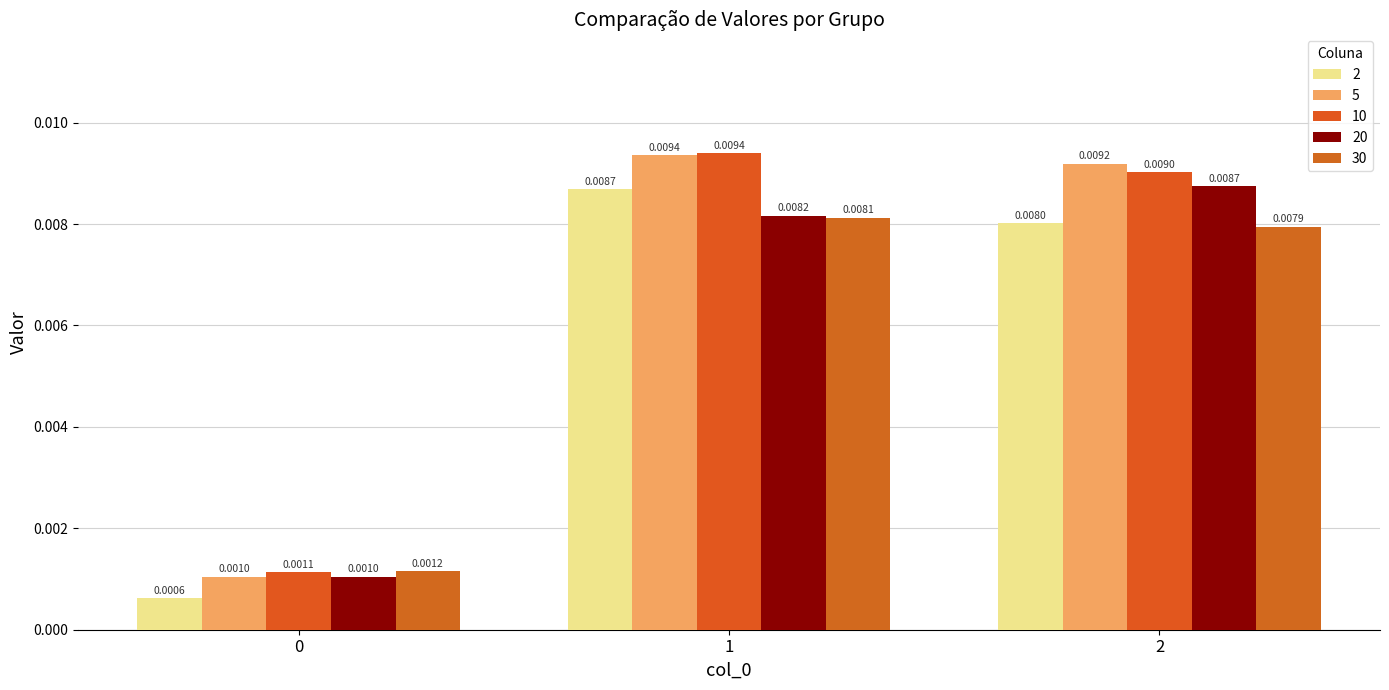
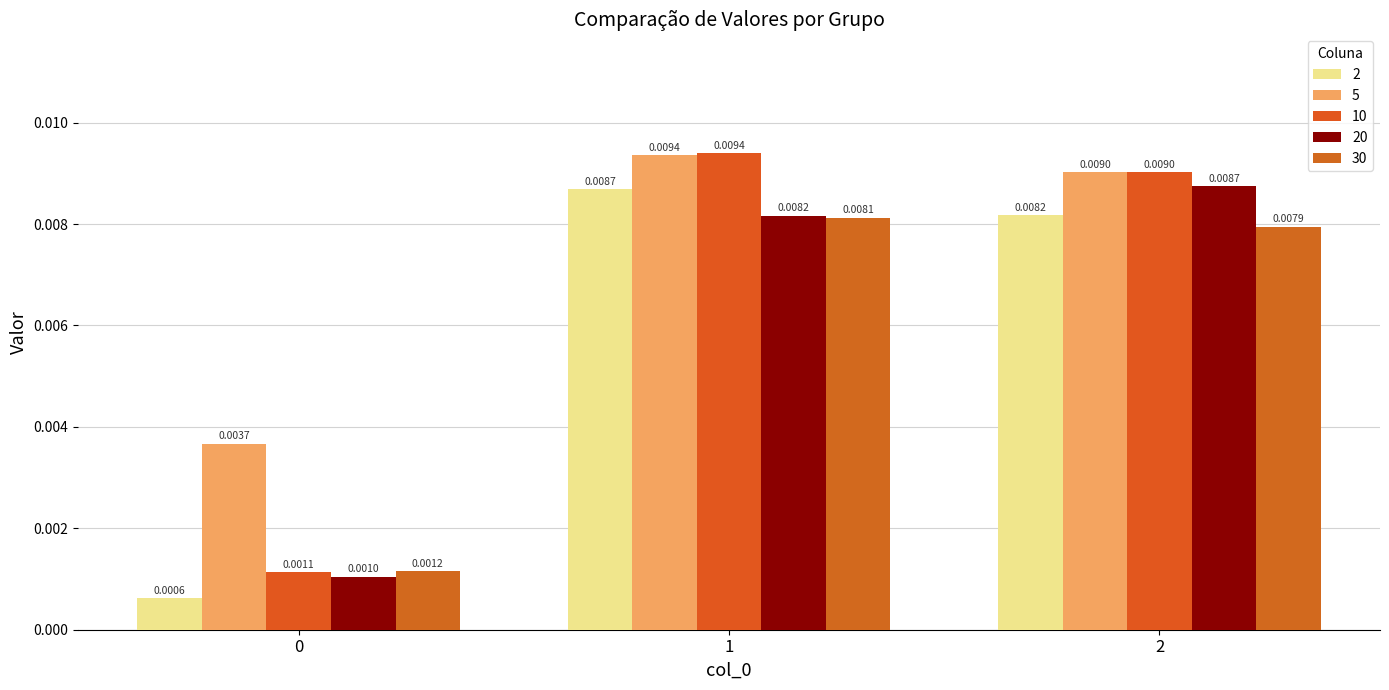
5, 0: 0.0010 -> 0.0037
2, 2: 0.0080 -> 0.0082
5, 2: 0.0092 -> 0.0090
